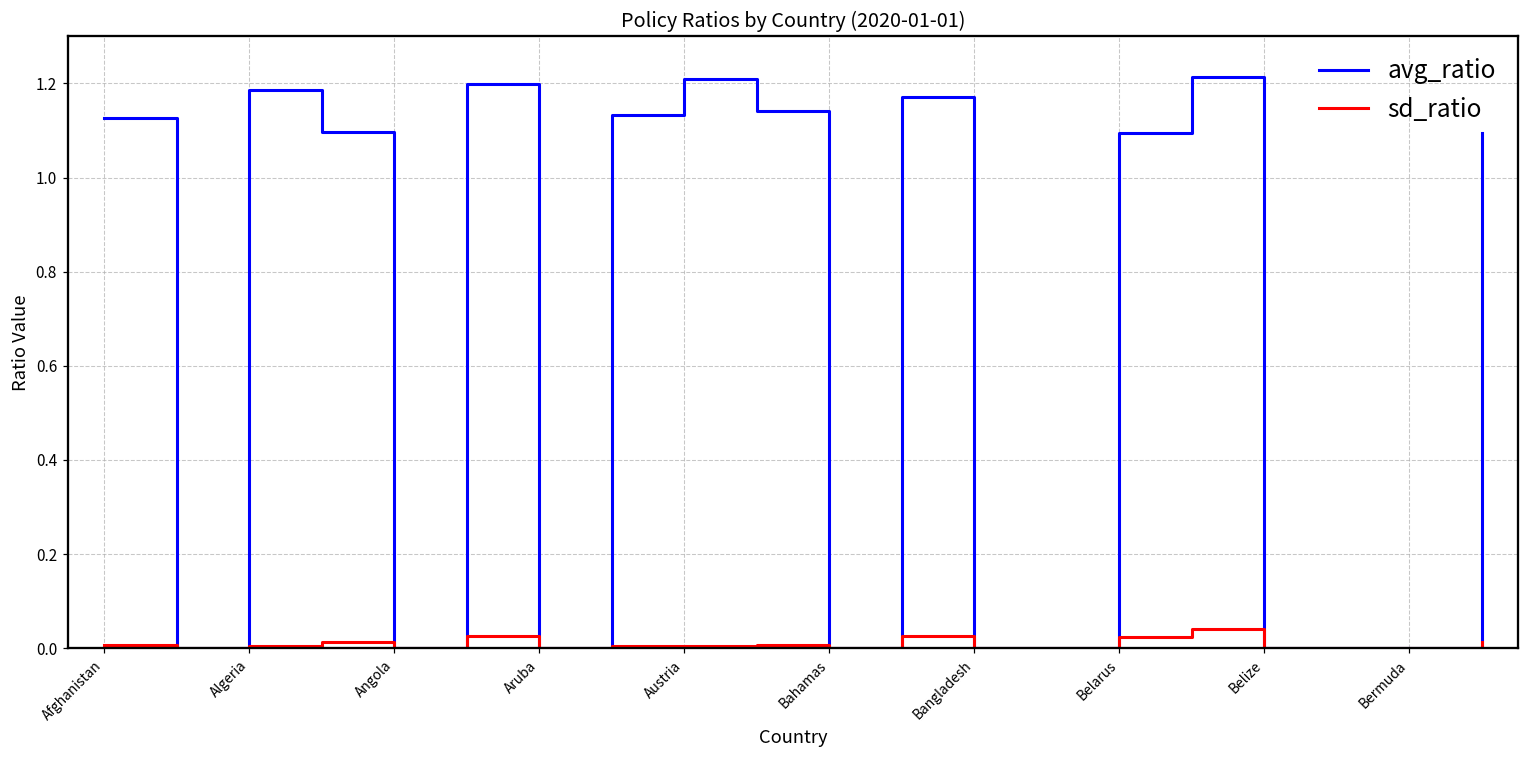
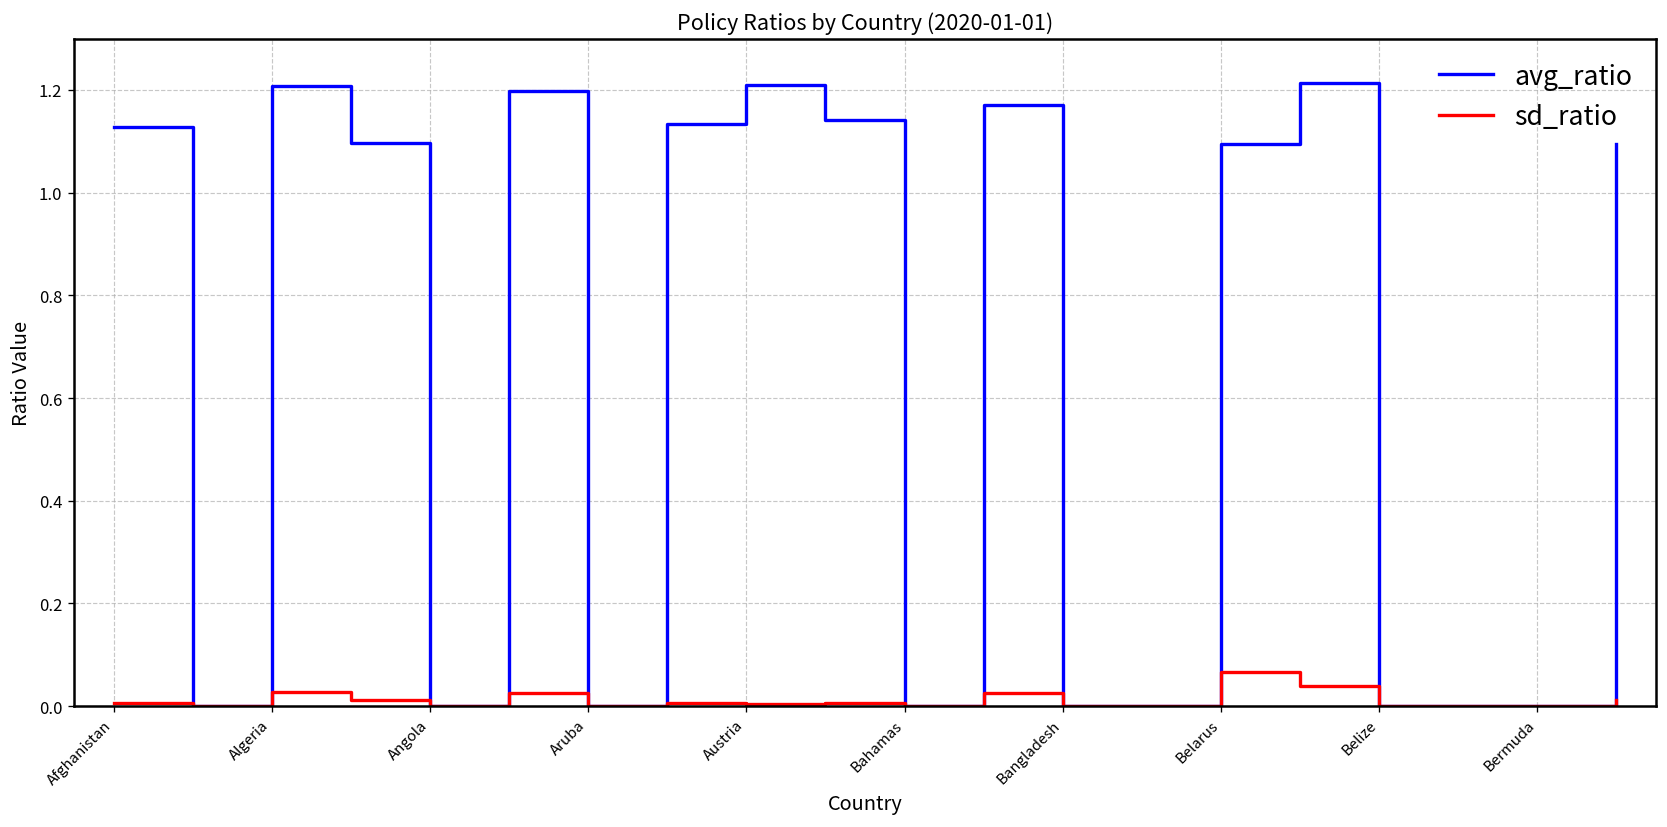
avg_ratio, Algeria: 1.19 -> 1.21
sd_ratio, Algeria: 0.01 -> 0.03
sd_ratio, Belarus: 0.02 -> 0.07
